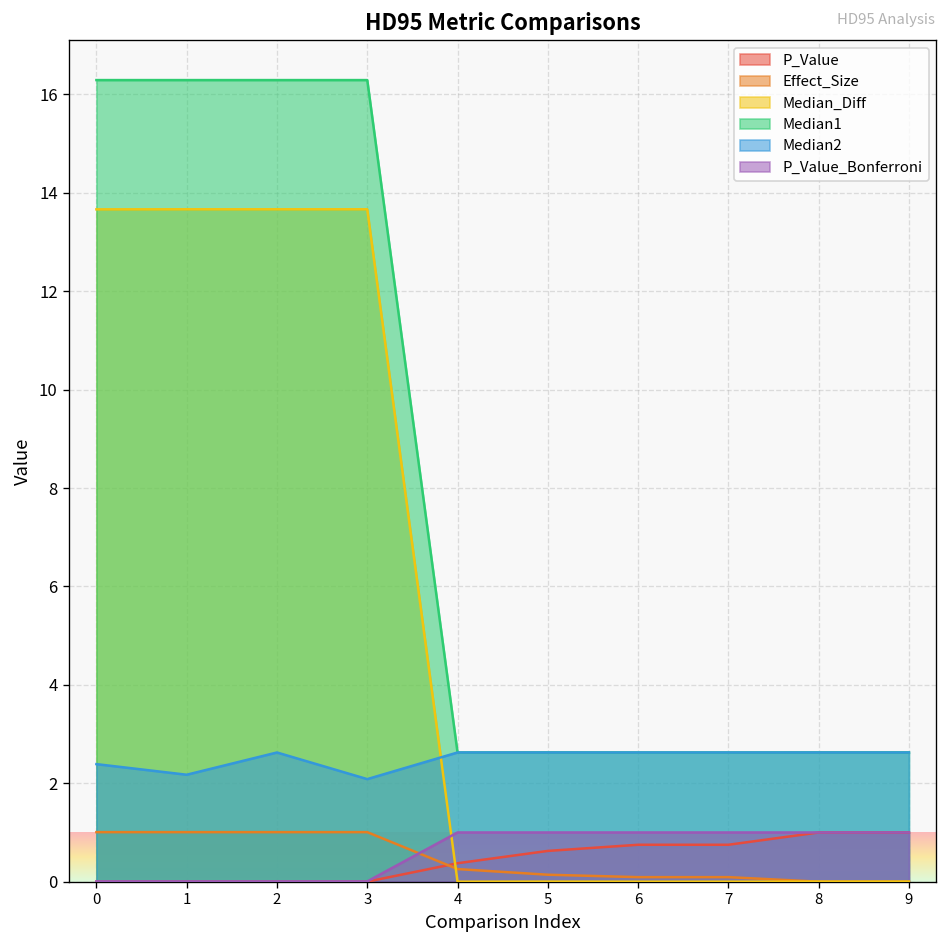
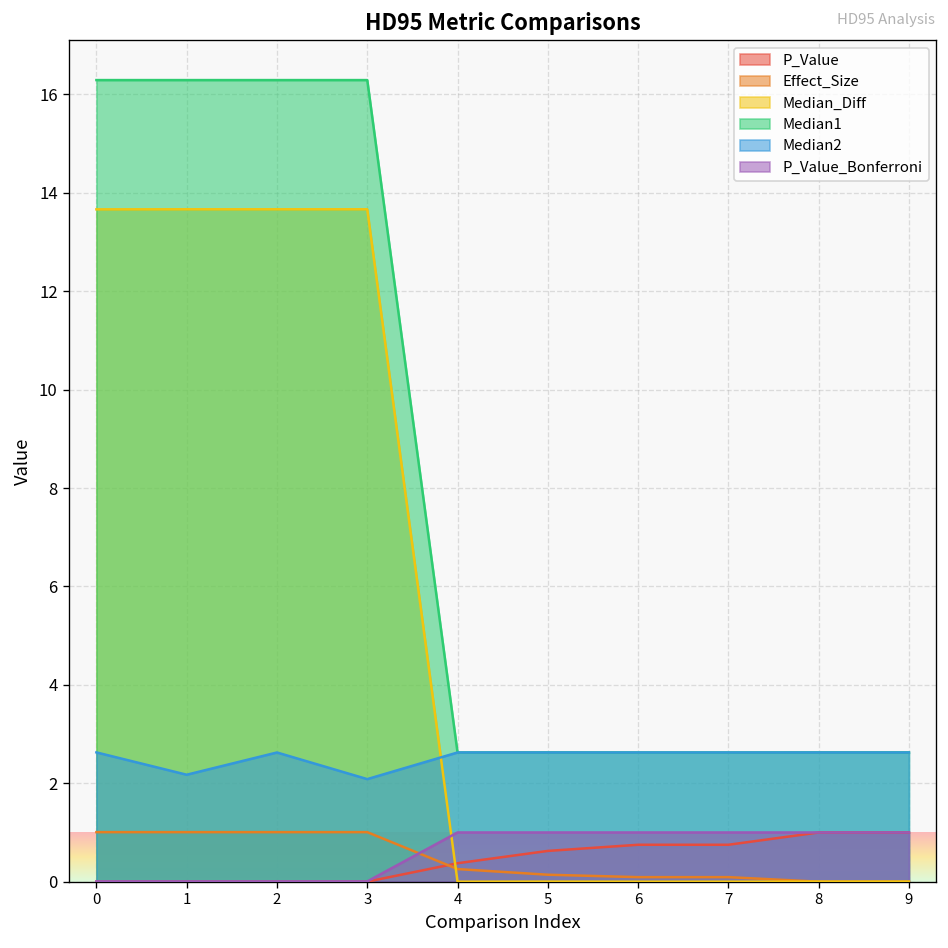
Median2, 0: 2.4 -> 2.6
